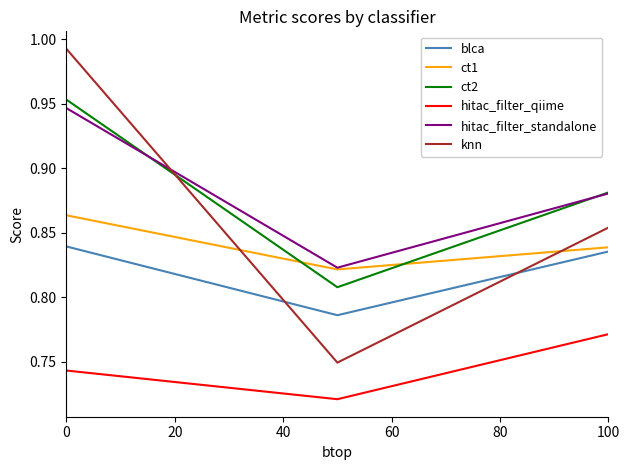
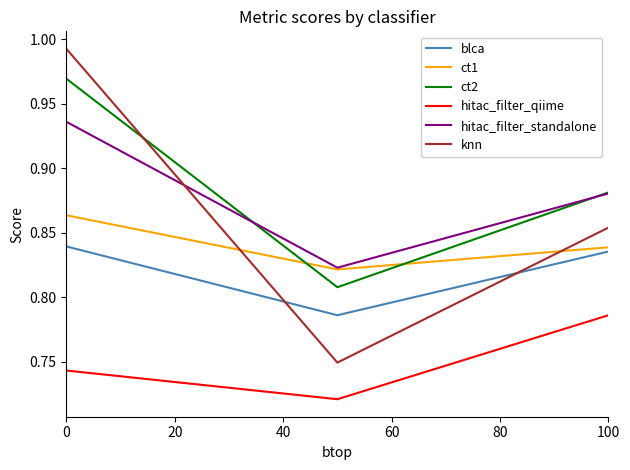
ct2, 0: 0.953 -> 0.969
hitac_filter_standalone, 0: 0.947 -> 0.936
hitac_filter_qiime, 100: 0.772 -> 0.786
